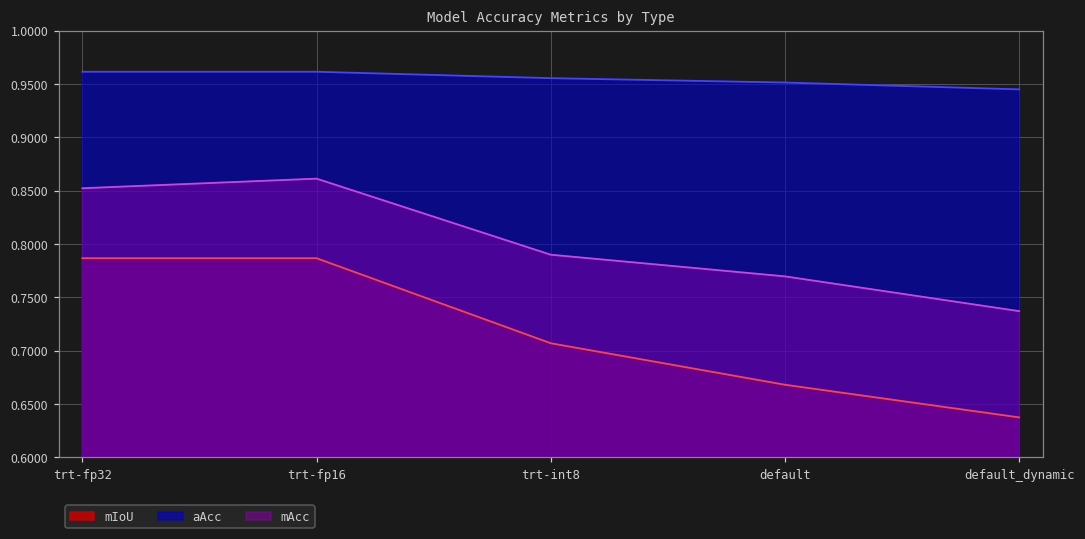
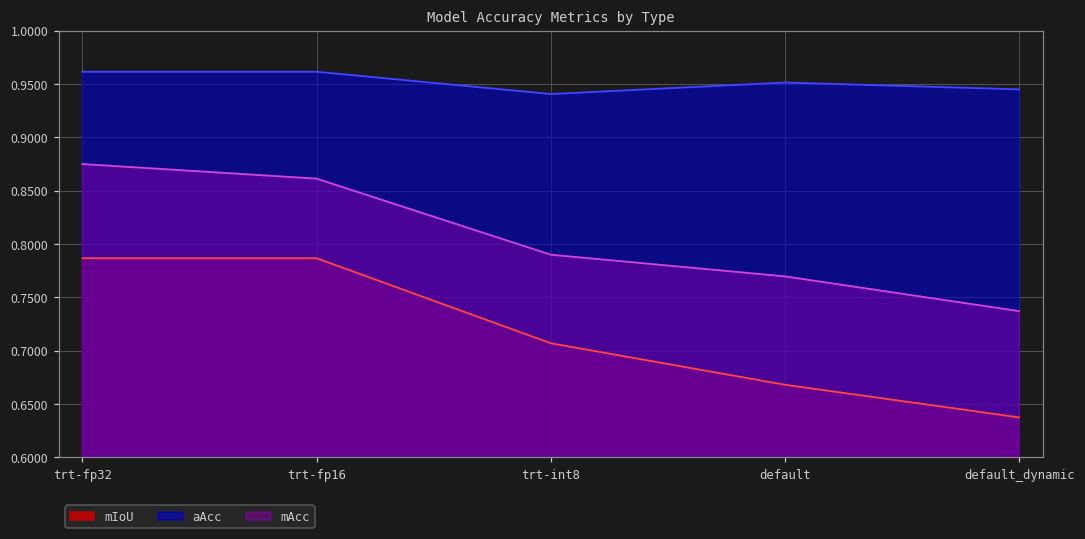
mAcc, trt-fp32: 0.85 -> 0.87
aAcc, trt-int8: 0.96 -> 0.94
